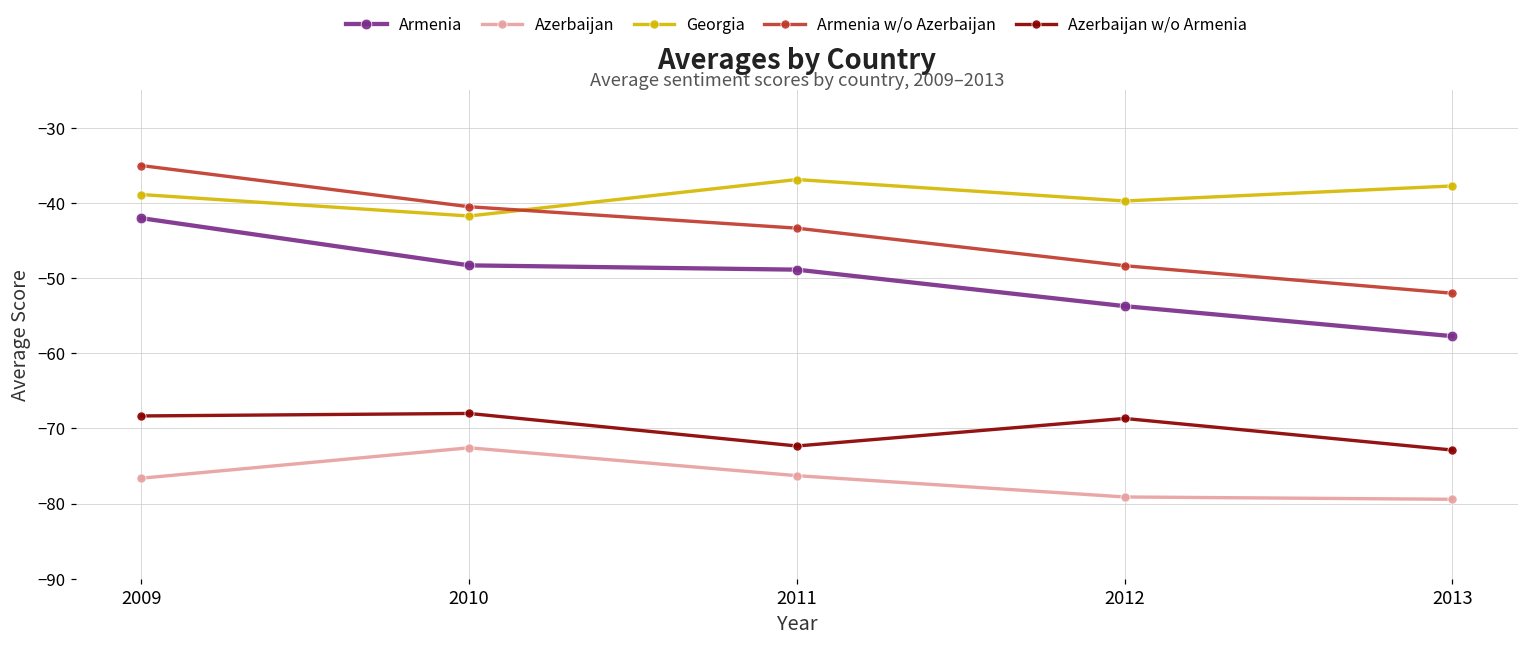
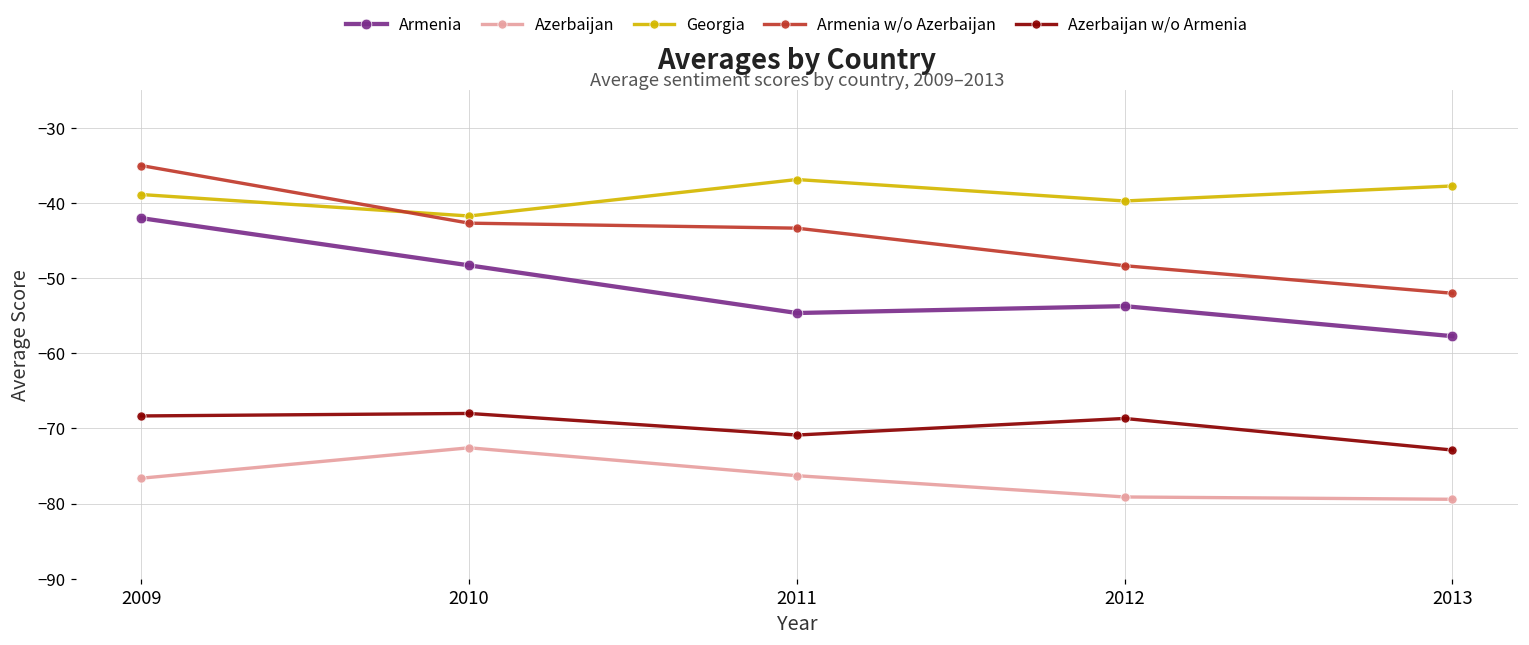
Armenia w/o Azerbaijan, 2010: -40 -> -43
Armenia, 2011: -49 -> -55
Azerbaijan w/o Armenia, 2011: -72 -> -71
